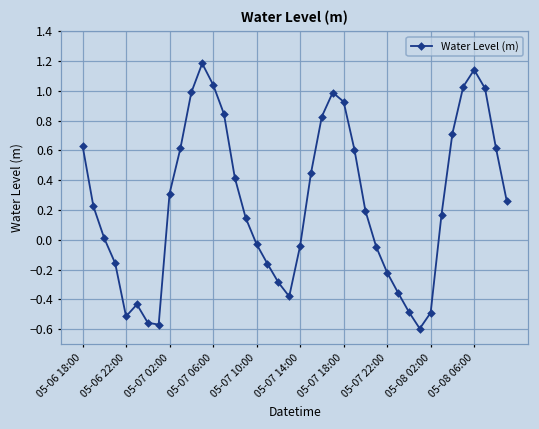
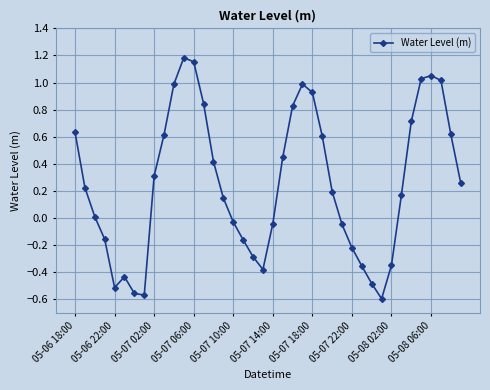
05-07 06:00: 1.04 -> 1.15
05-08 02:00: -0.49 -> -0.35
05-08 06:00: 1.14 -> 1.05
